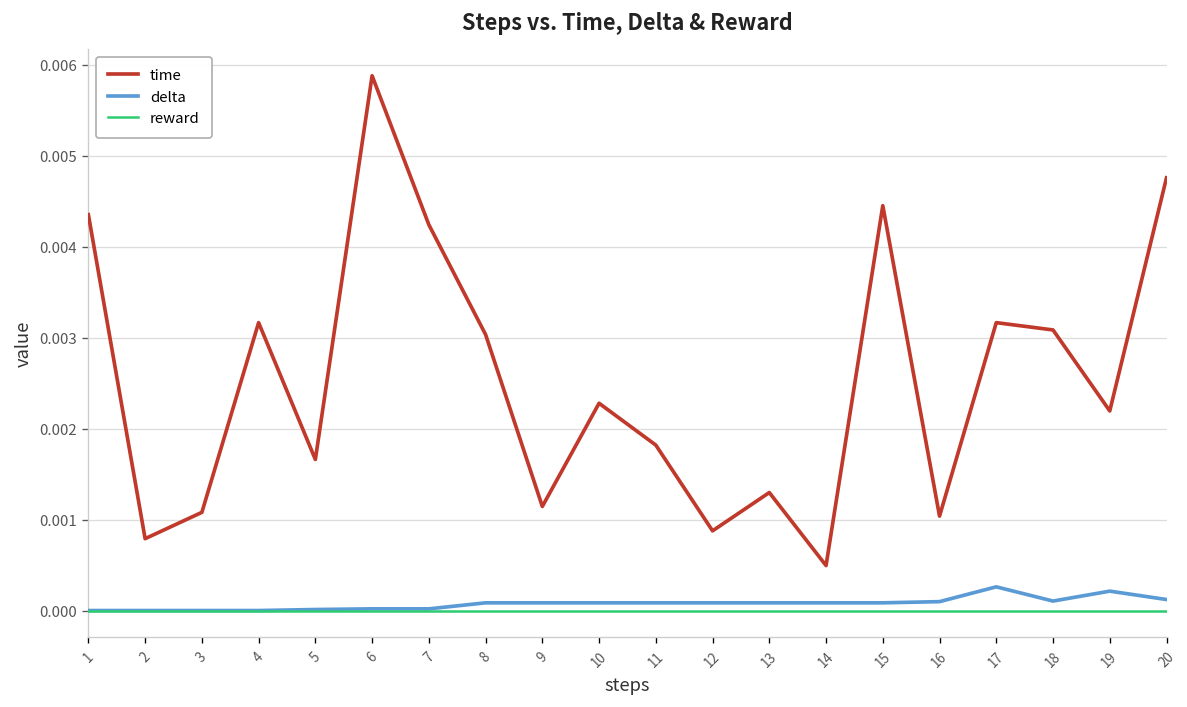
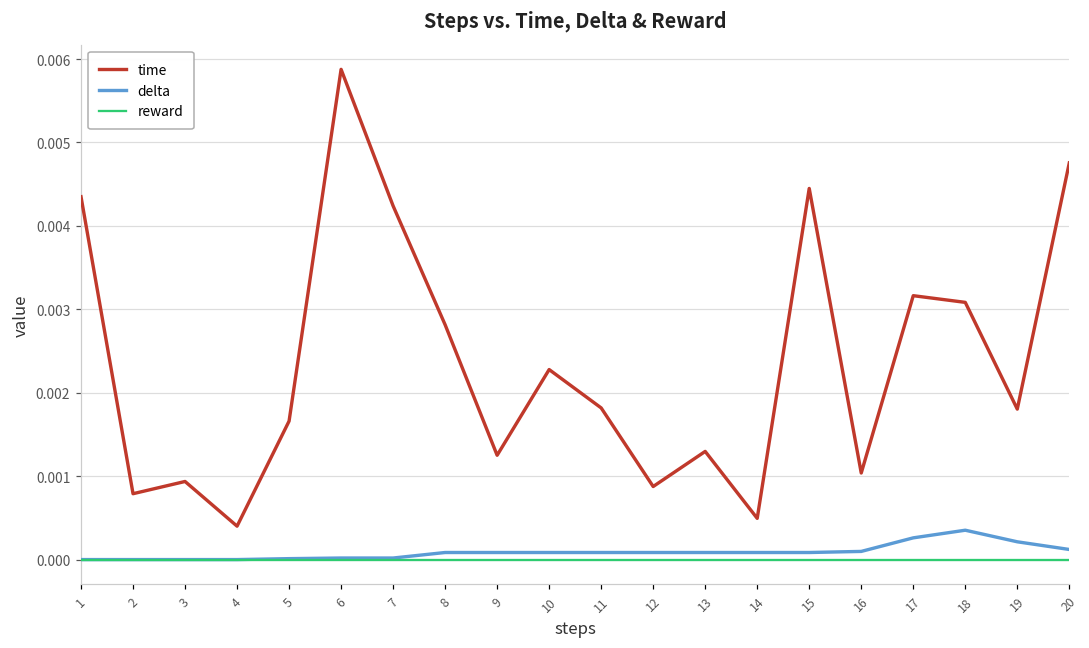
time, 3: 0.0011 -> 0.0009
time, 4: 0.0032 -> 0.0004
time, 8: 0.0030 -> 0.0028
time, 9: 0.0011 -> 0.0013
delta, 18: 0.0001 -> 0.0004
time, 19: 0.0022 -> 0.0018
